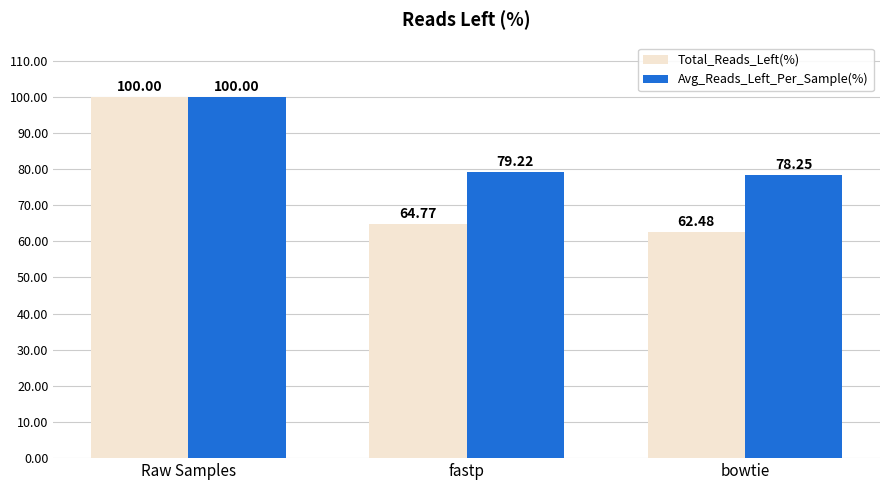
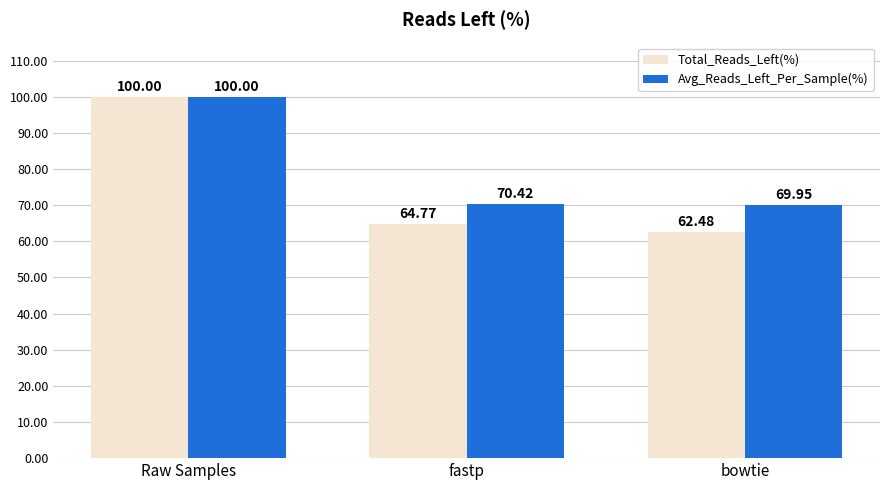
Avg_Reads_Left_Per_Sample(%), fastp: 79.22 -> 70.42
Avg_Reads_Left_Per_Sample(%), bowtie: 78.25 -> 69.95
